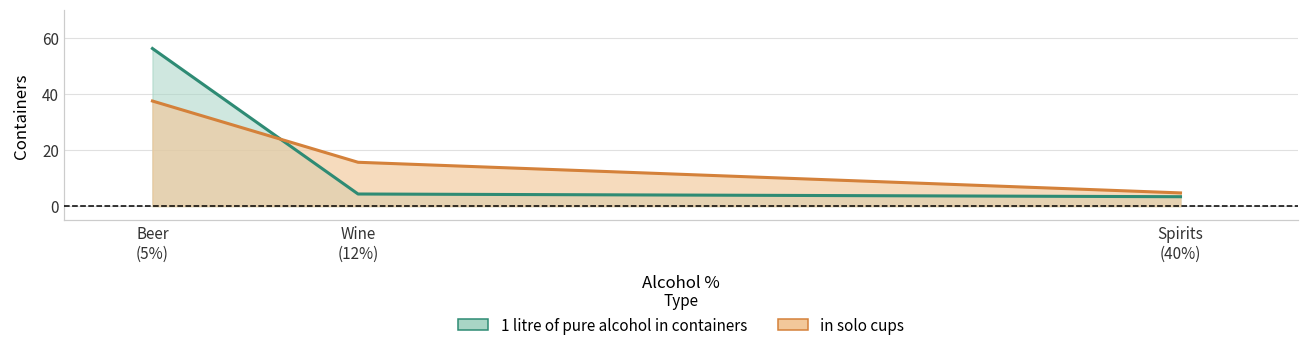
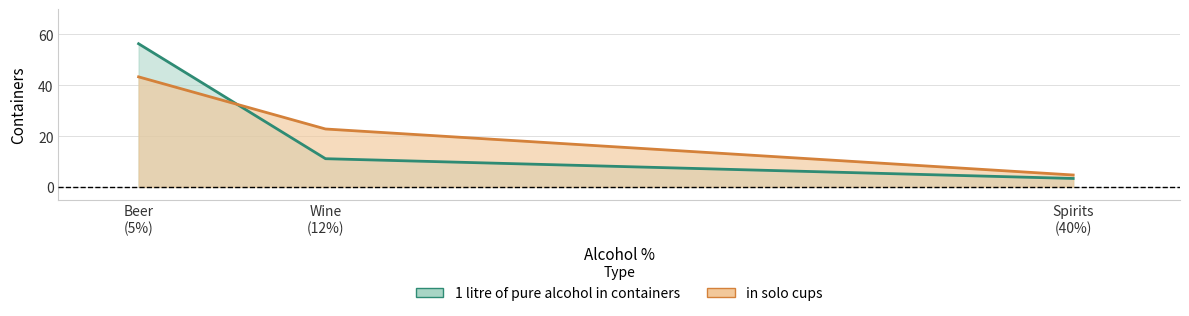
in solo cups, Beer (5%): 38 -> 43
1 litre of pure alcohol in containers, Wine (12%): 4 -> 11
in solo cups, Wine (12%): 16 -> 23
